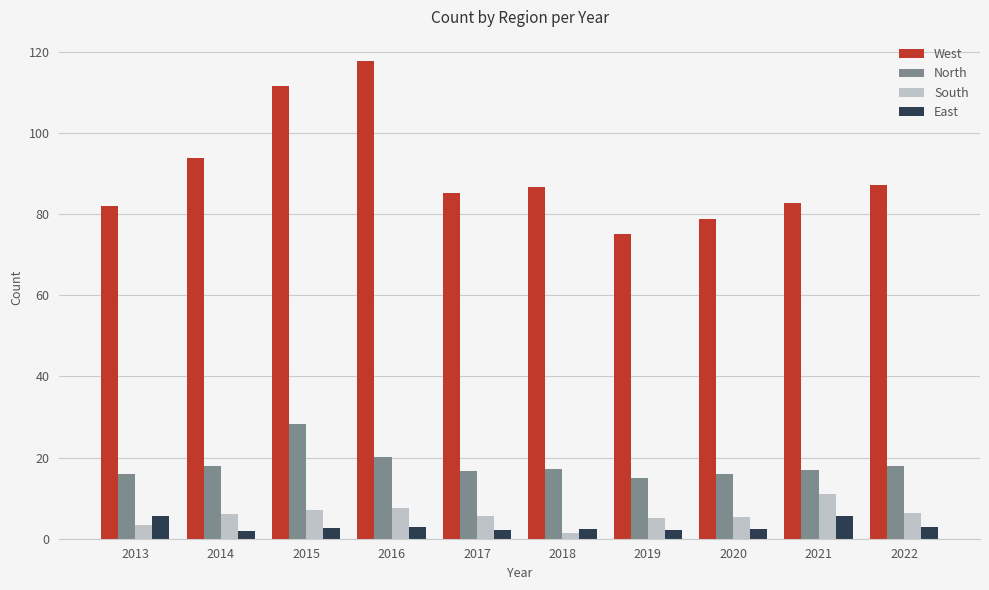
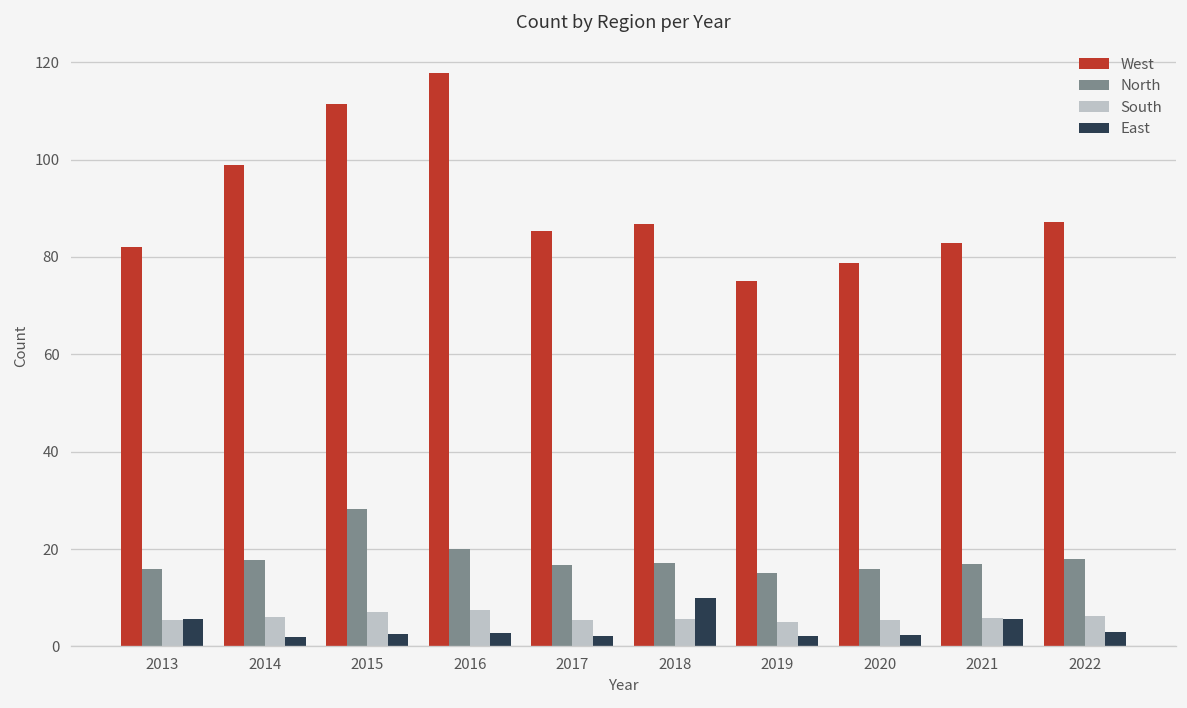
South, 2013: 3 -> 5
West, 2014: 94 -> 99
South, 2018: 1 -> 6
East, 2018: 2 -> 10
South, 2021: 11 -> 6
